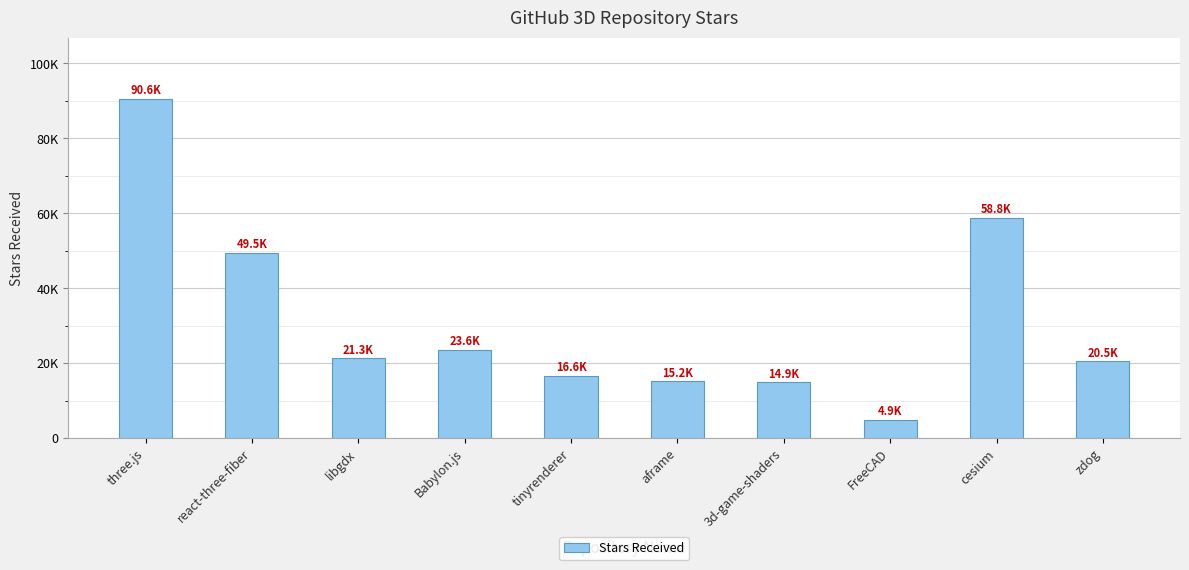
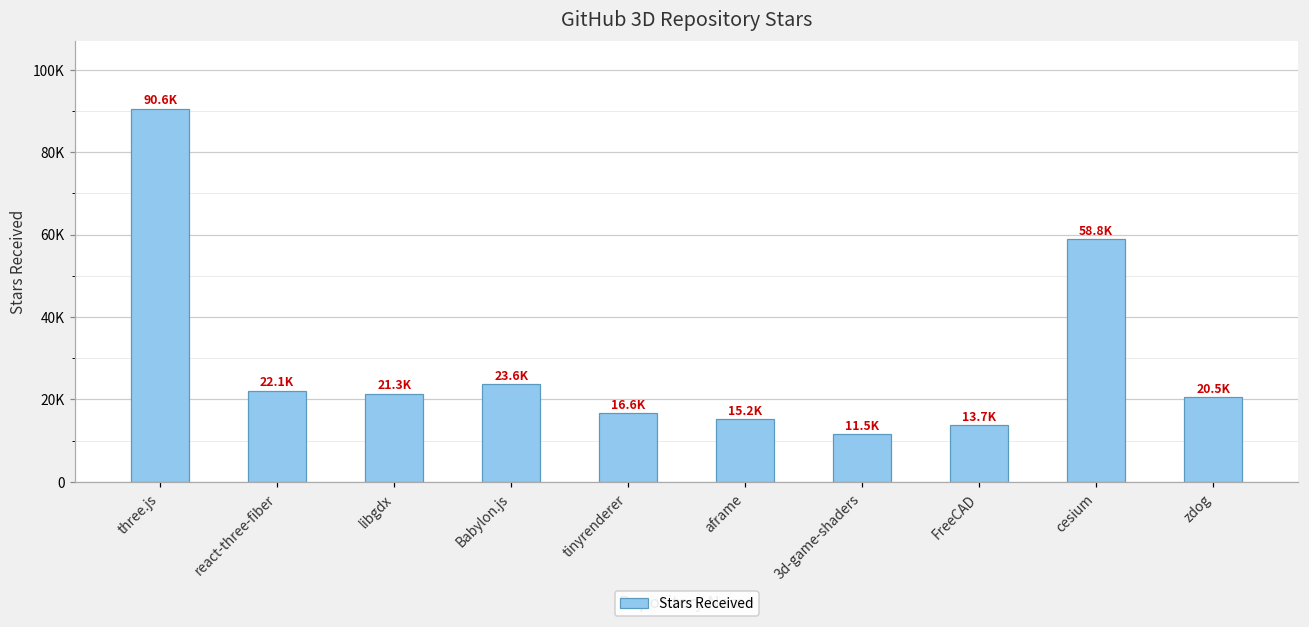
react-three-fiber: 49.5K -> 22.1K
3d-game-shaders: 14.9K -> 11.5K
FreeCAD: 4.9K -> 13.7K
